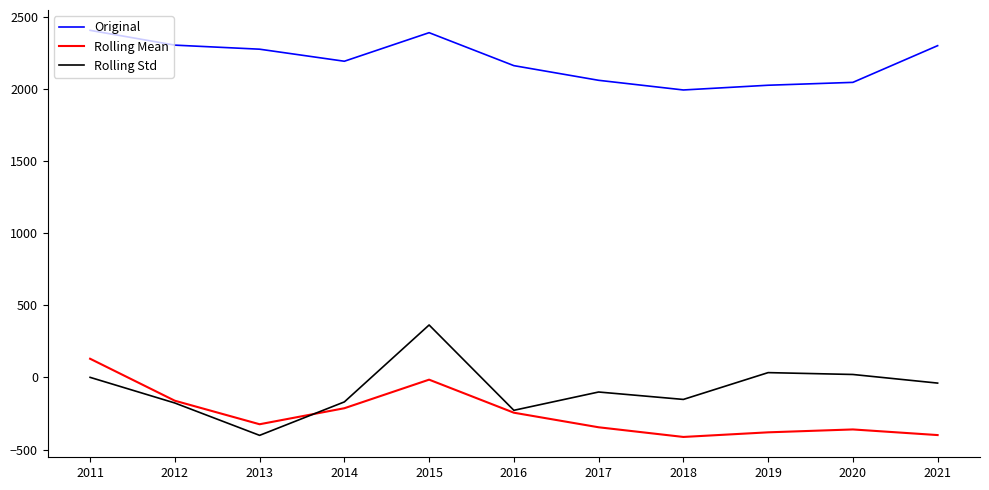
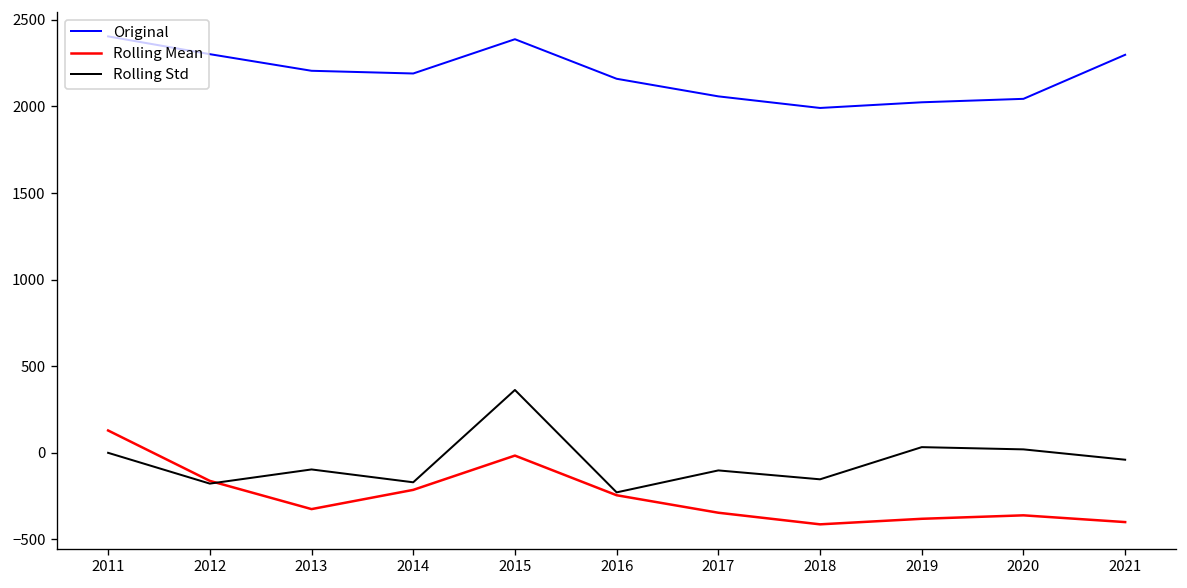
Original, 2013: 2270 -> 2210
Rolling Std, 2013: -400 -> -100
